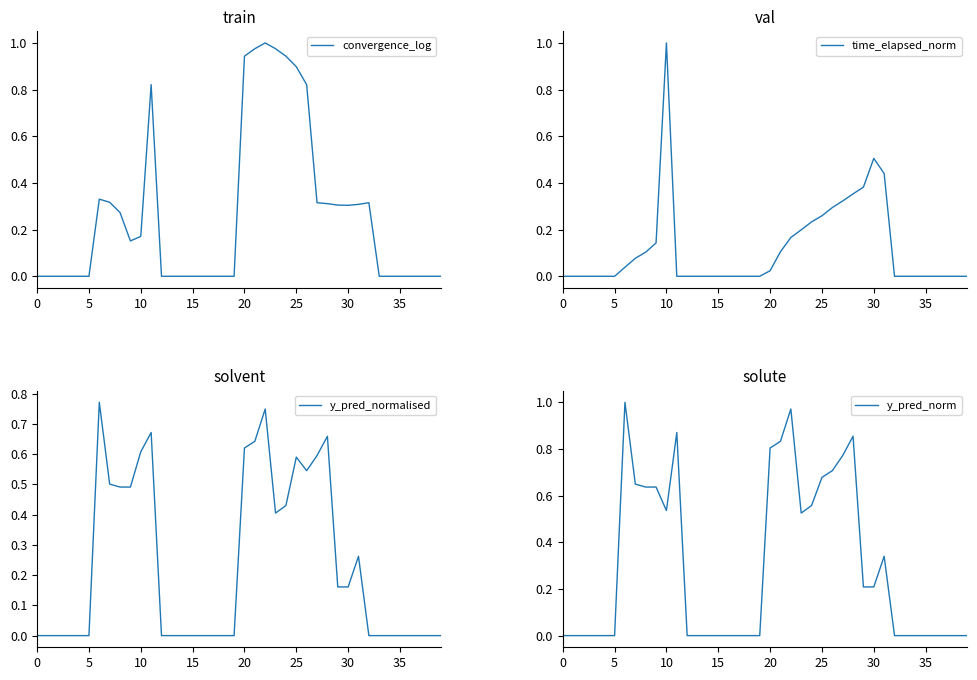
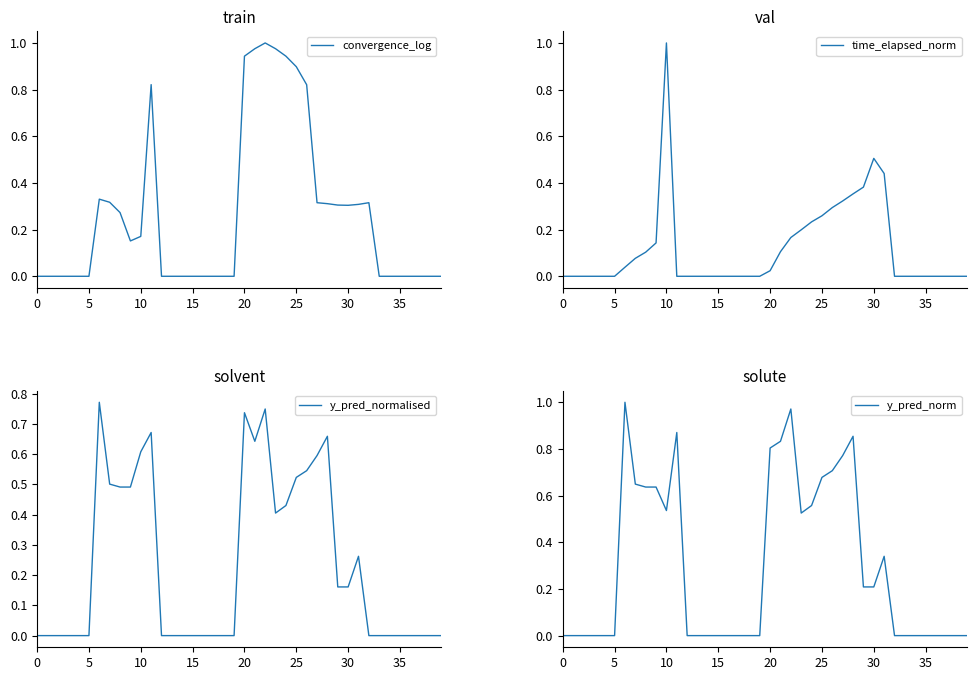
solvent, 20: 0.62 -> 0.74
solvent, 25: 0.59 -> 0.52
